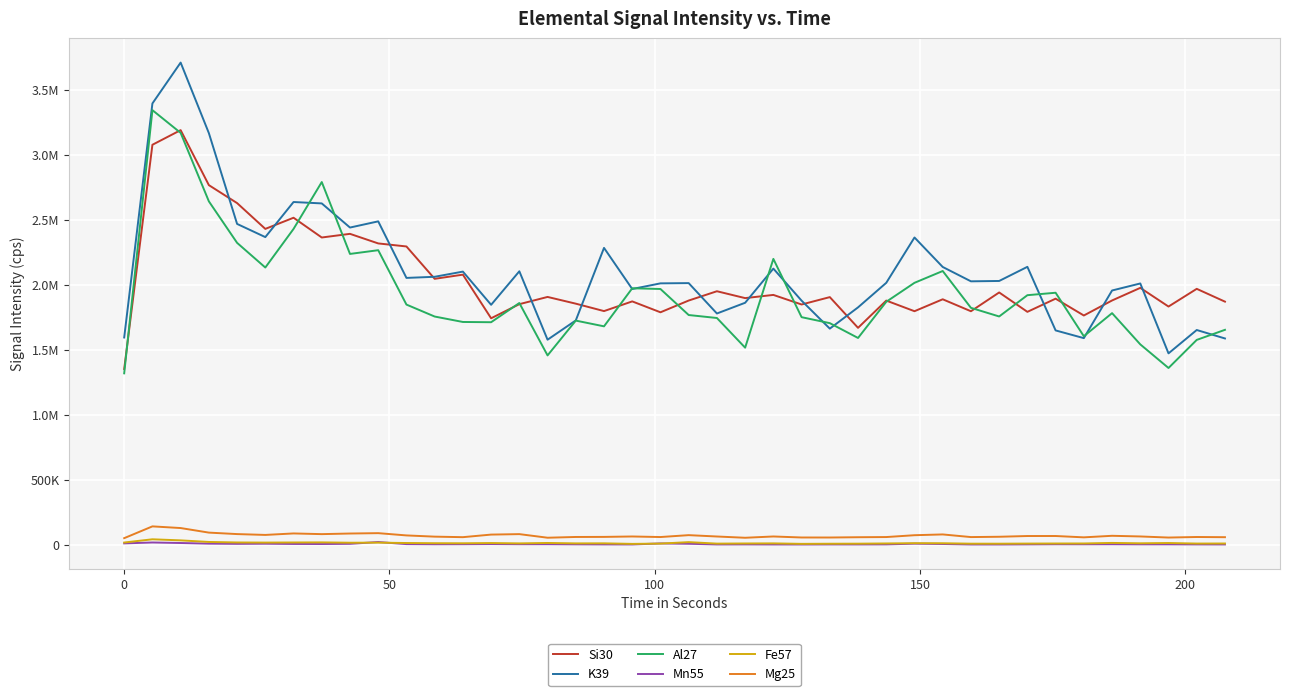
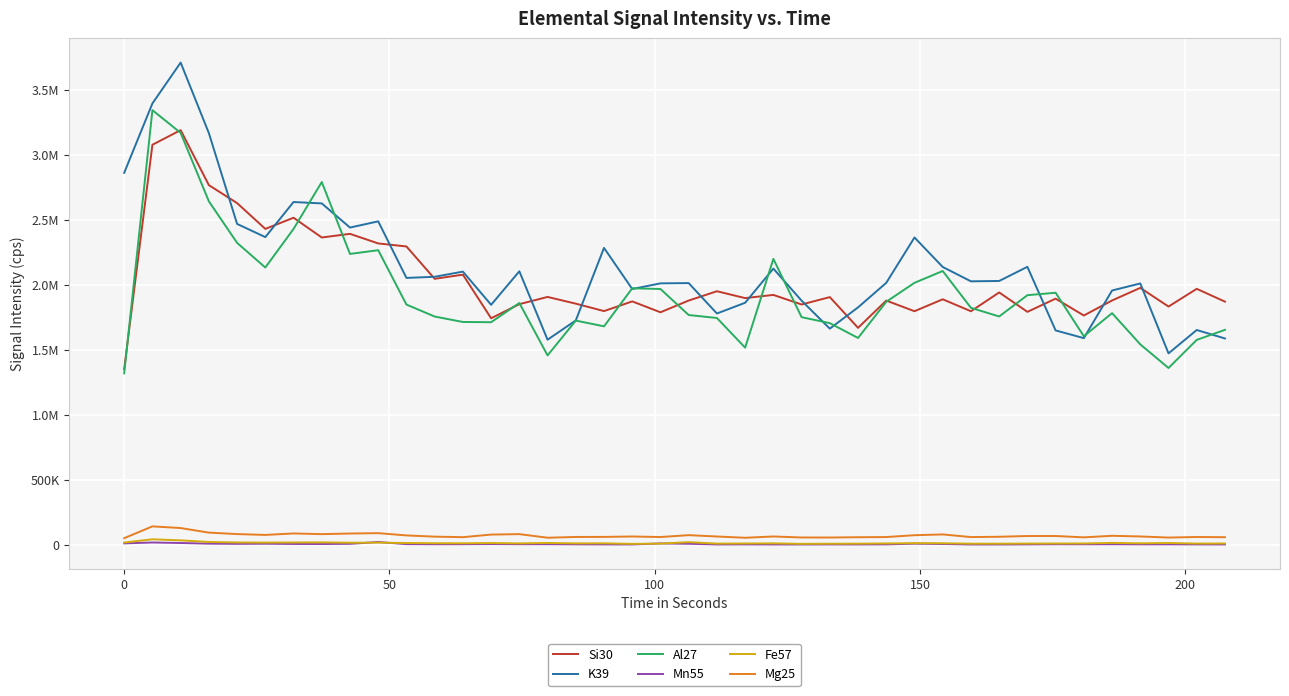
K39, 0: 1600000 -> 2860000
